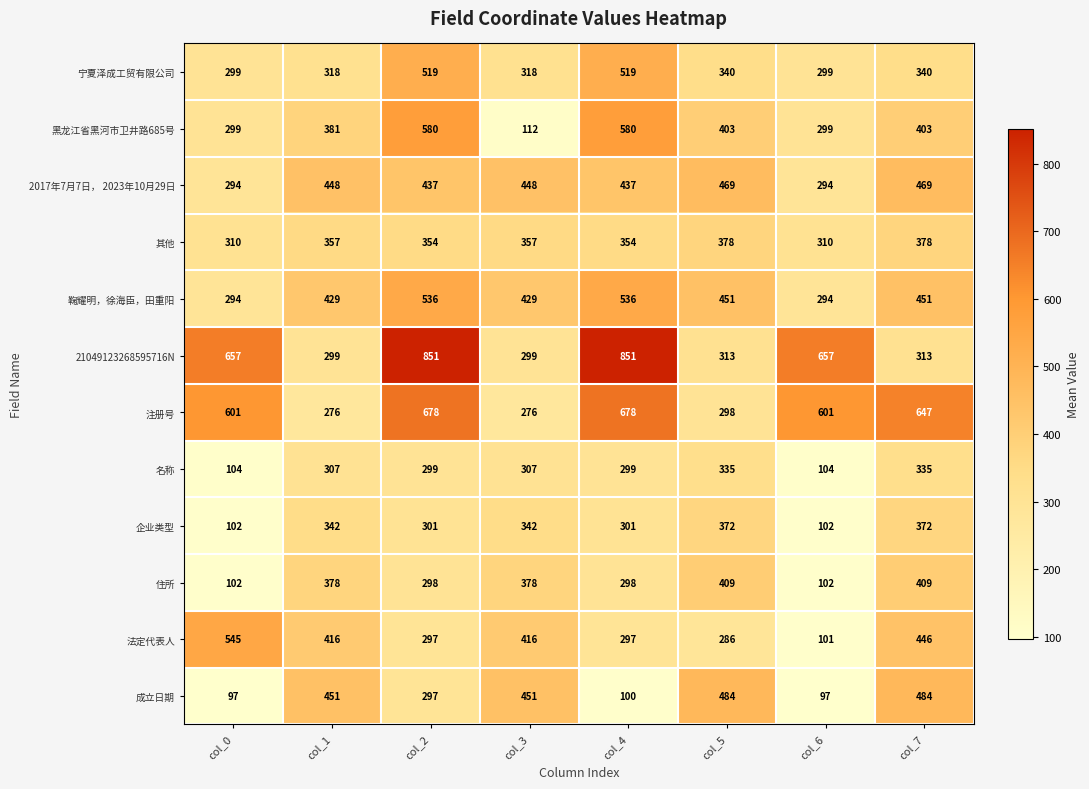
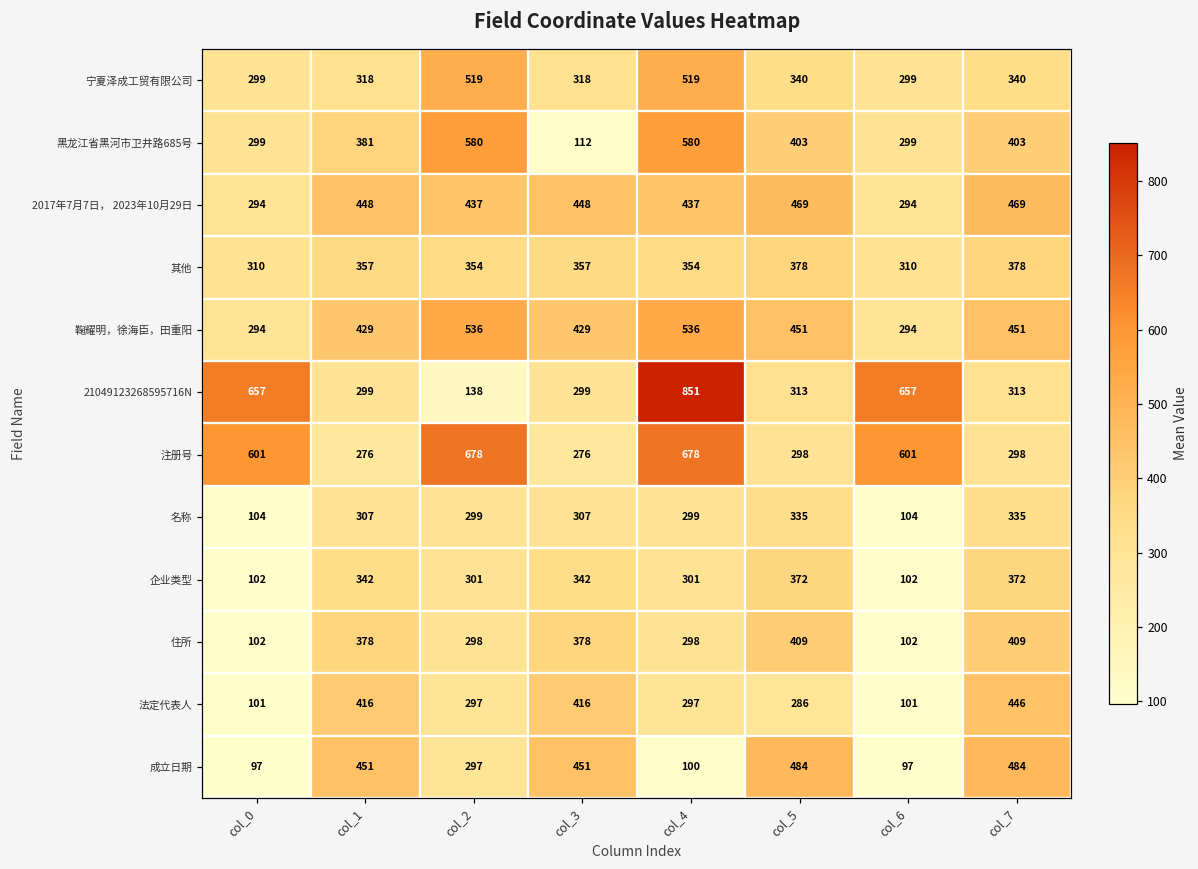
21049123268595716N, col_2: 851 -> 138
注册号, col_7: 647 -> 298
法定代表人, col_0: 545 -> 101
